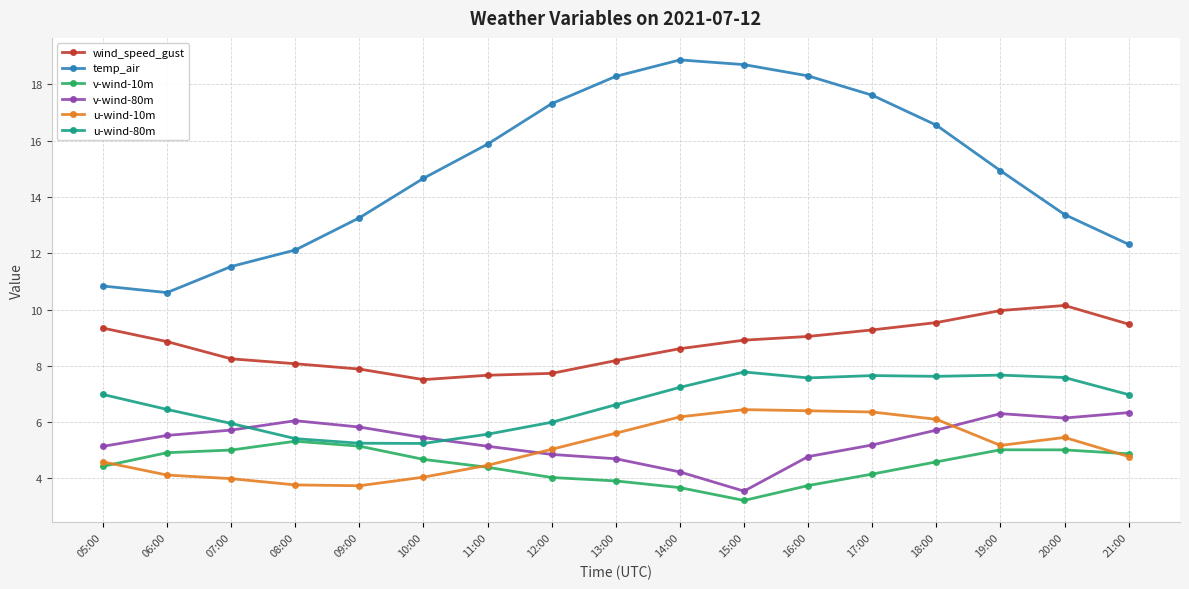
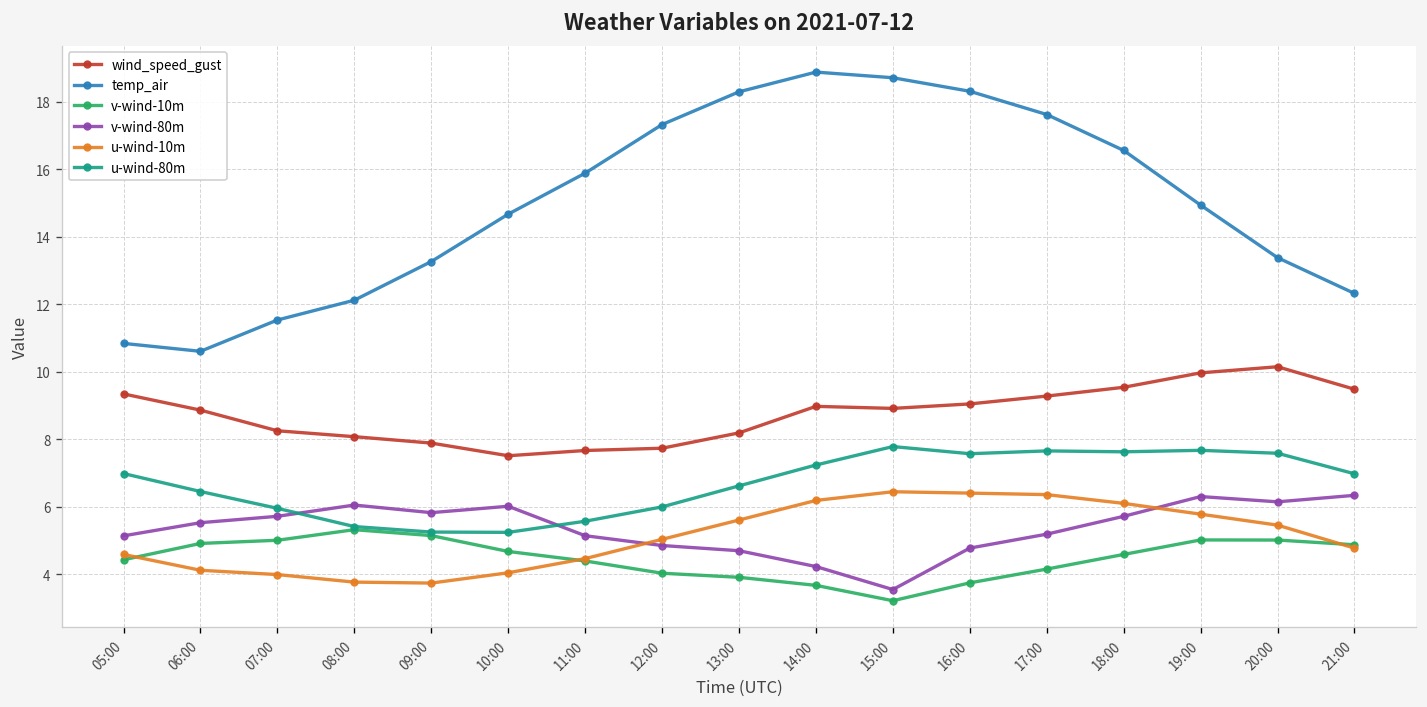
v-wind-80m, 10:00: 5.5 -> 6.0
wind_speed_gust, 14:00: 8.6 -> 9.0
u-wind-10m, 19:00: 5.2 -> 5.8
